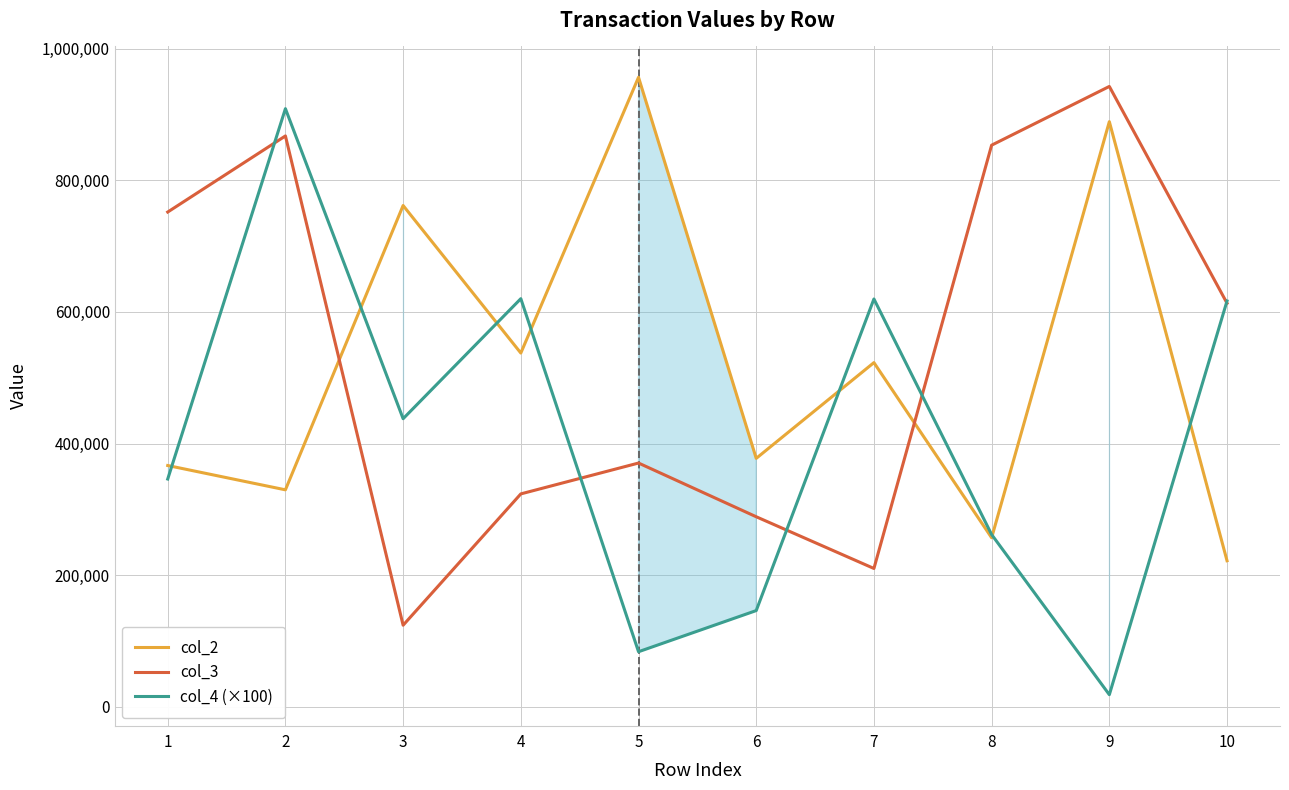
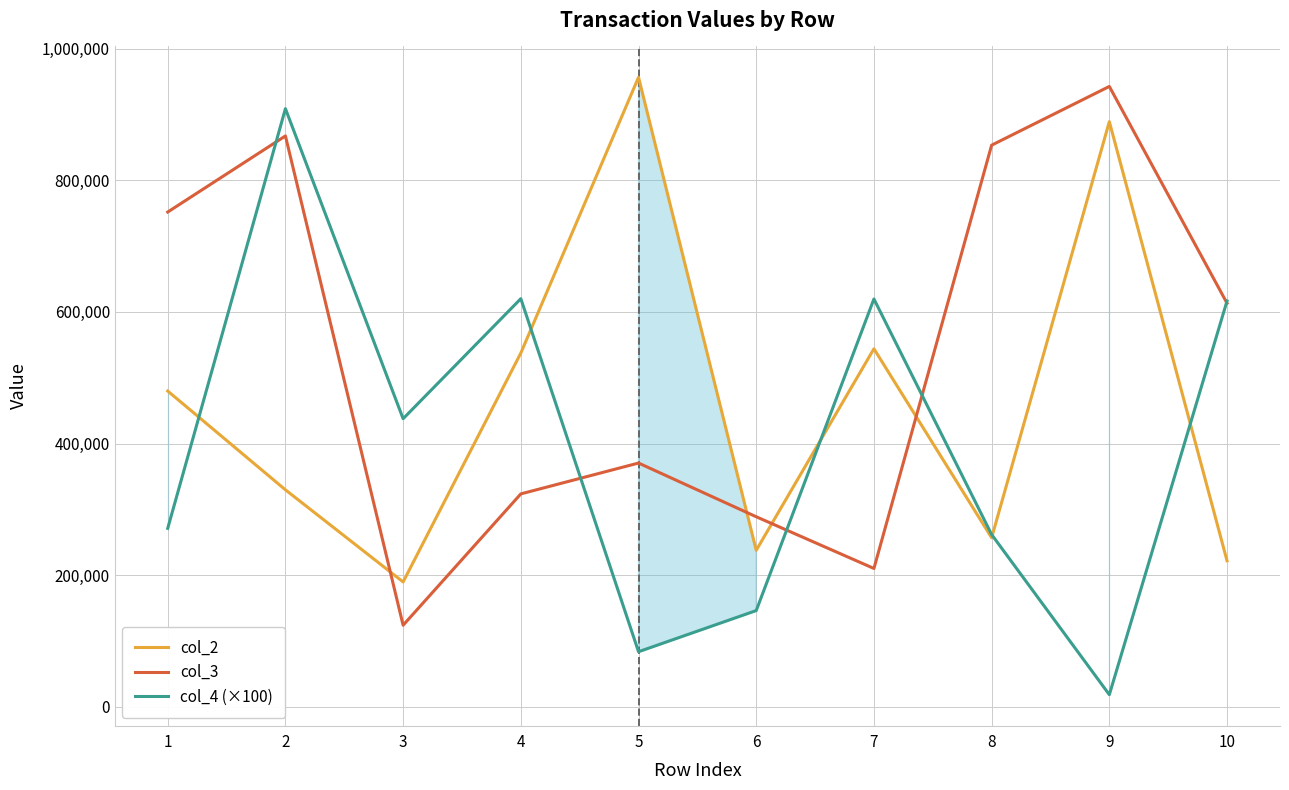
col_2, 1: 370,000 -> 480,000
col_4 (×100), 1: 350,000 -> 270,000
col_2, 3: 760,000 -> 190,000
col_2, 6: 380,000 -> 240,000
col_2, 7: 520,000 -> 540,000
